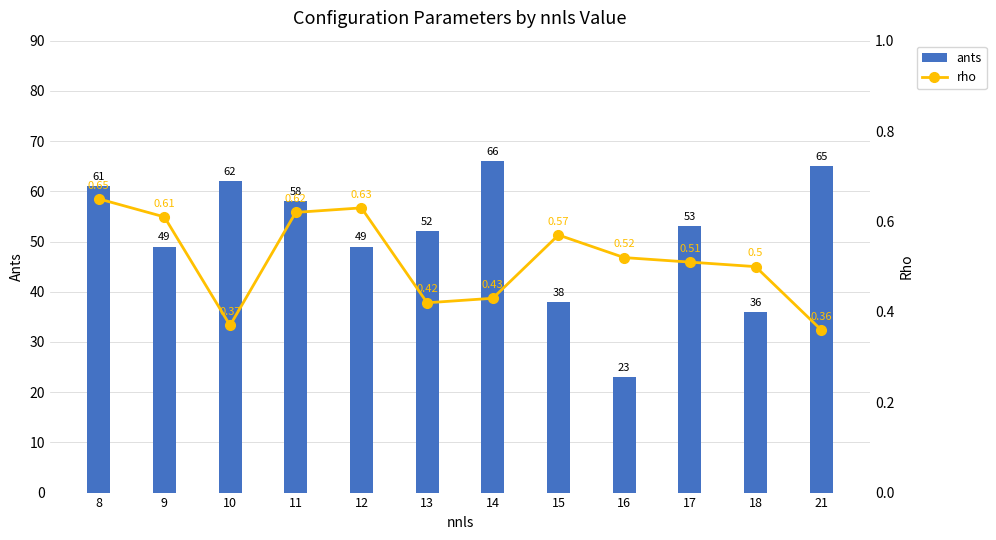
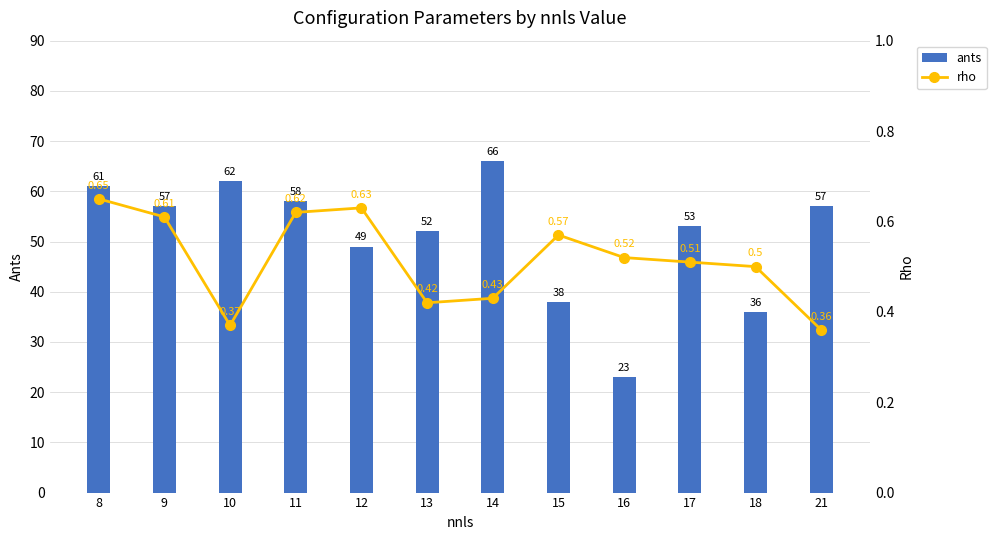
ants, 9: 49 -> 57
ants, 21: 65 -> 57
